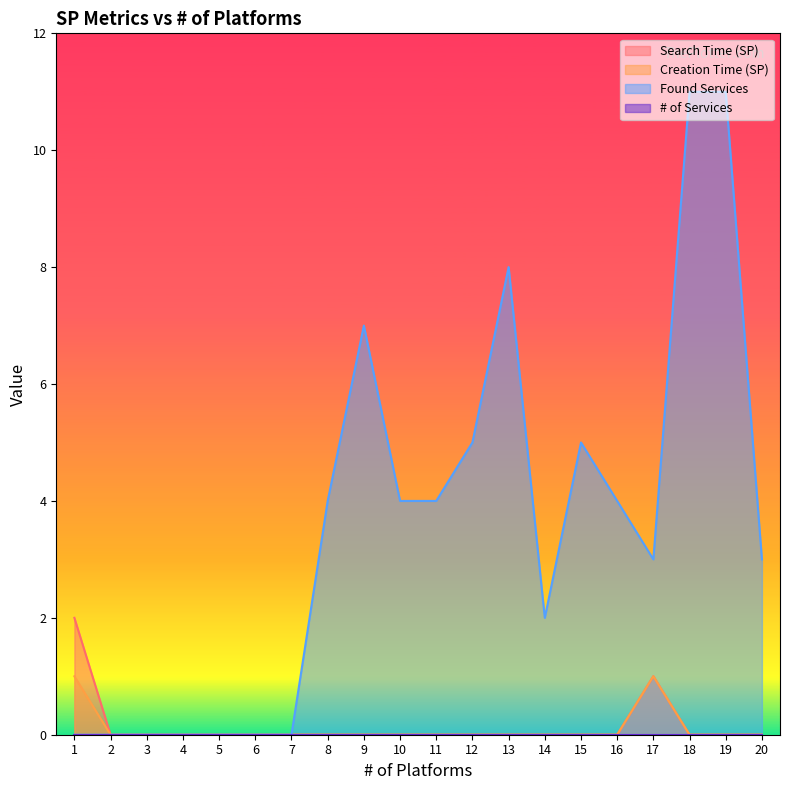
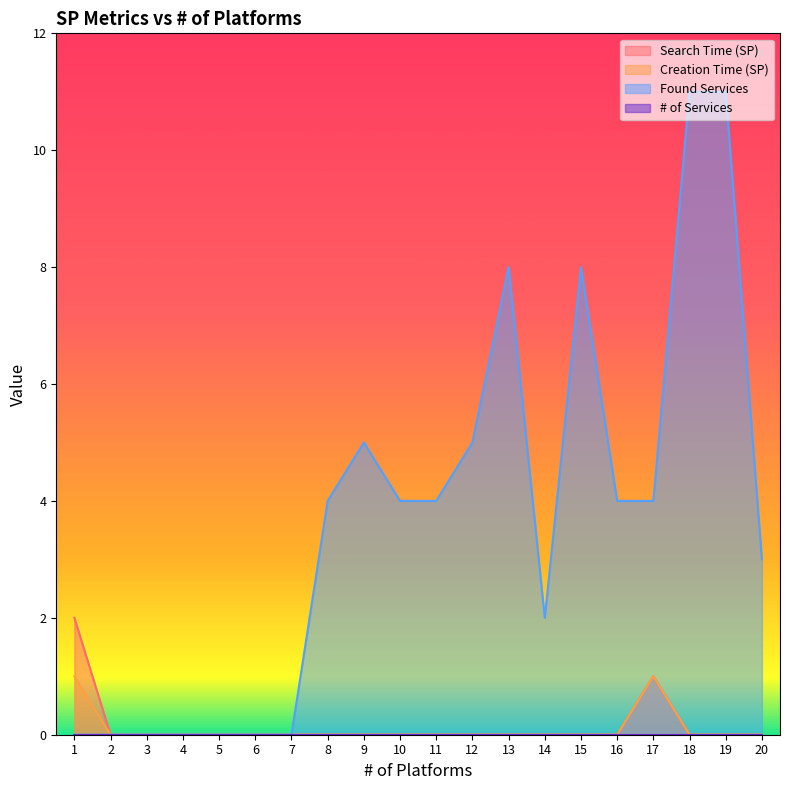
Found Services, 9: 7 -> 5
Found Services, 15: 5 -> 8
Found Services, 17: 3 -> 4
